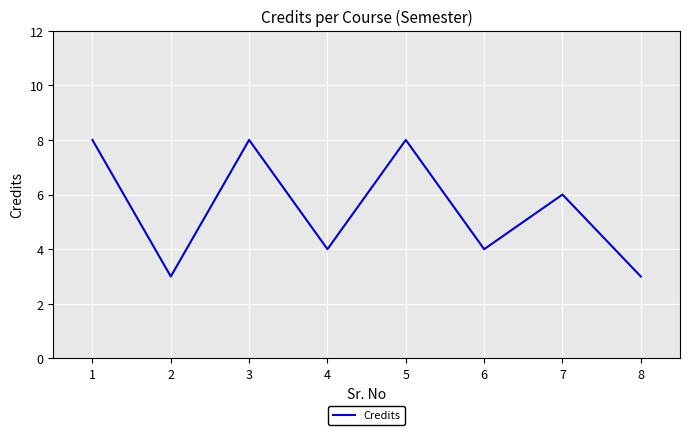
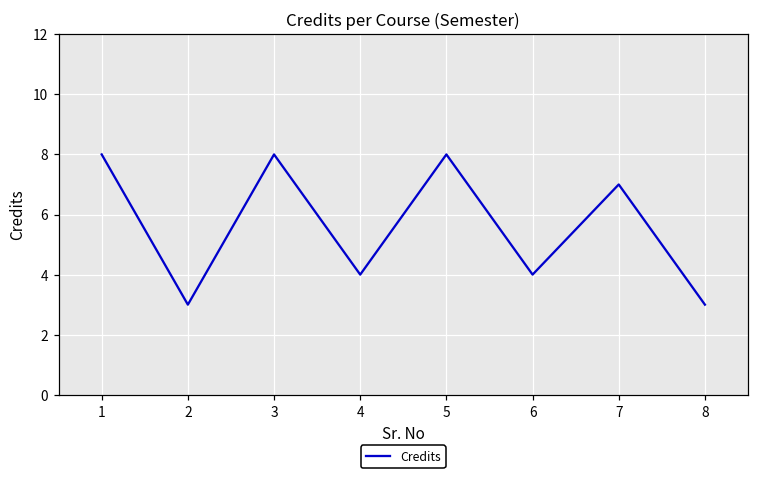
7: 6 -> 7
